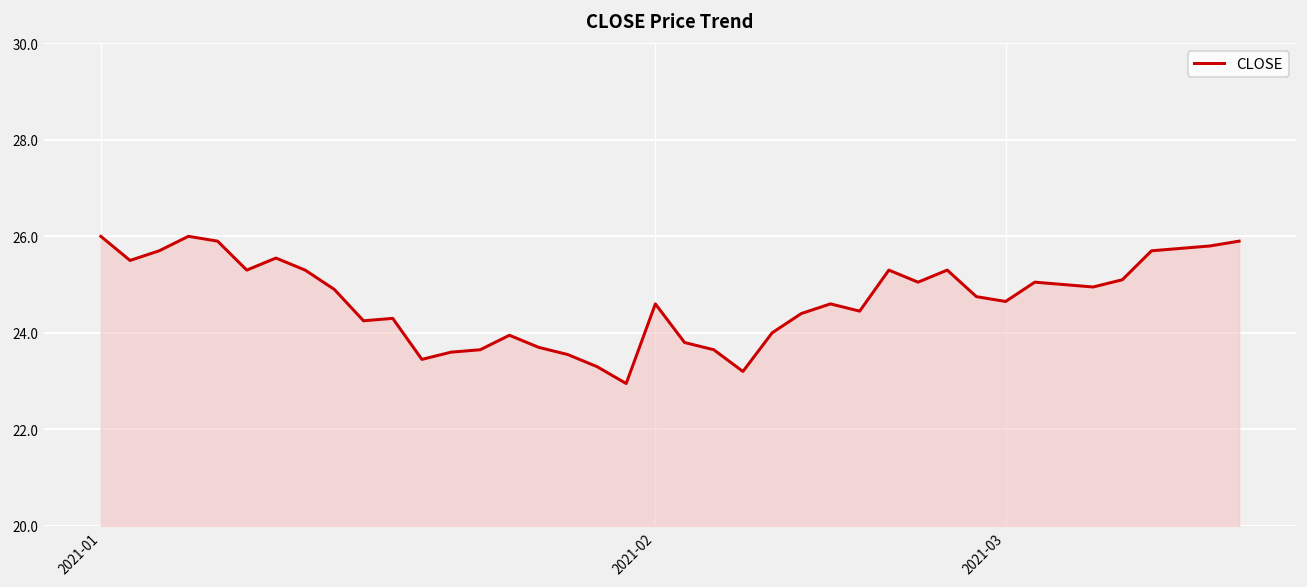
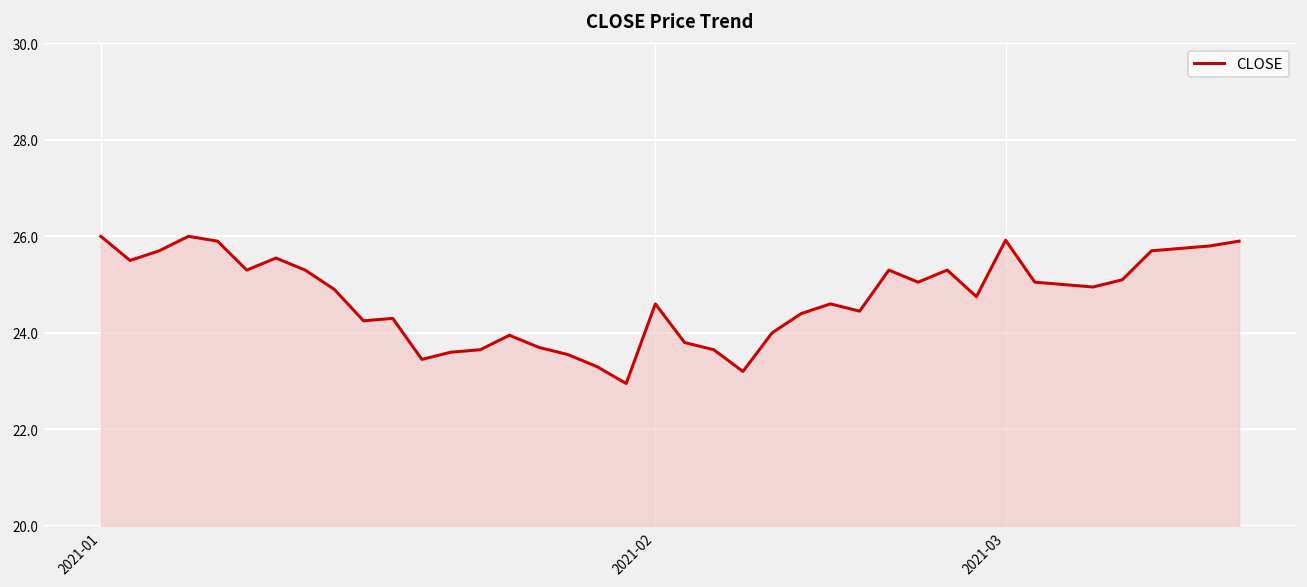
2021-03: 24.7 -> 25.9
